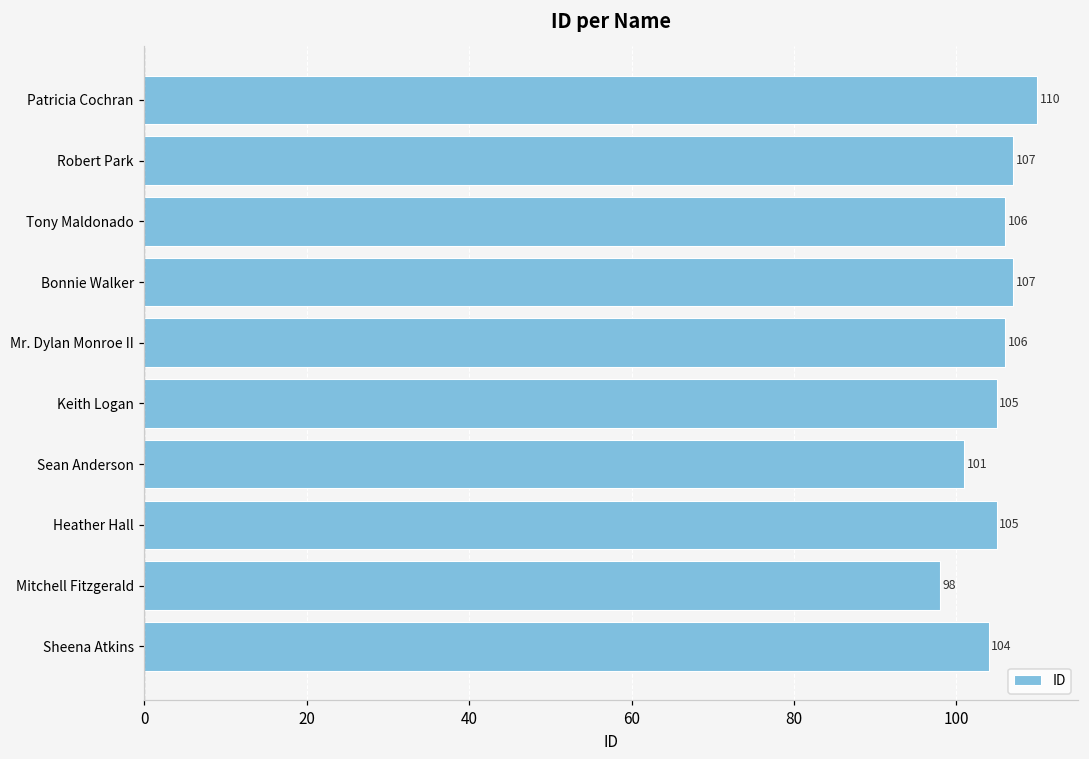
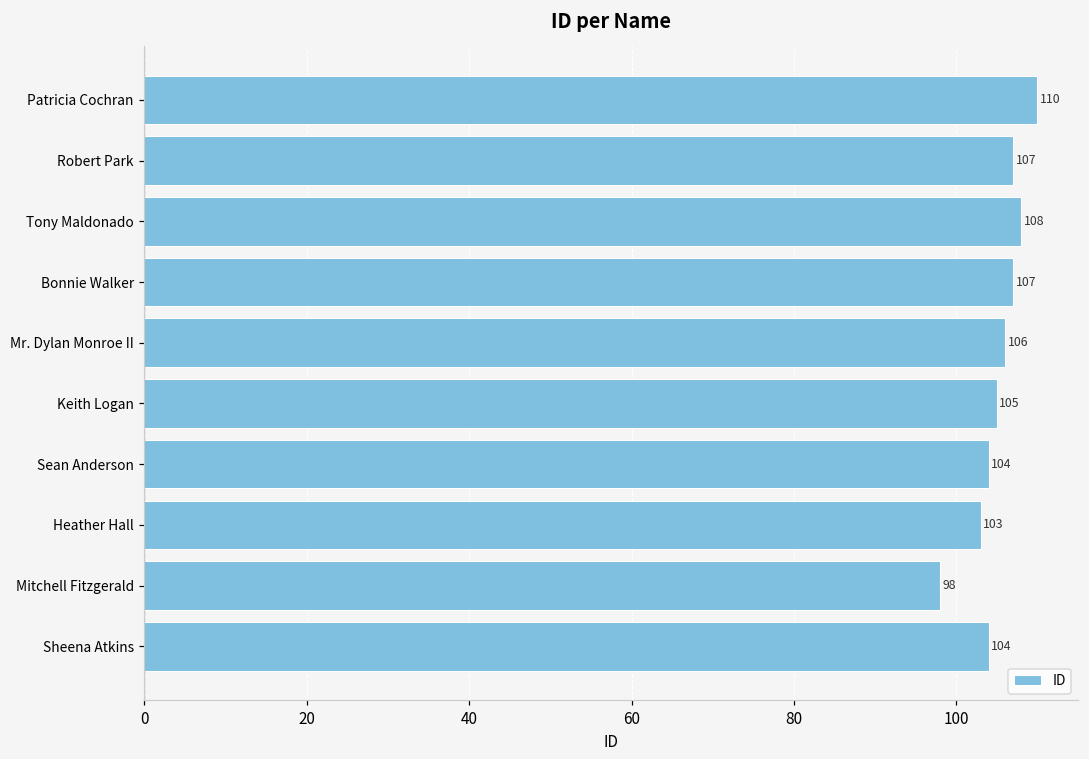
Tony Maldonado: 106 -> 108
Sean Anderson: 101 -> 104
Heather Hall: 105 -> 103
